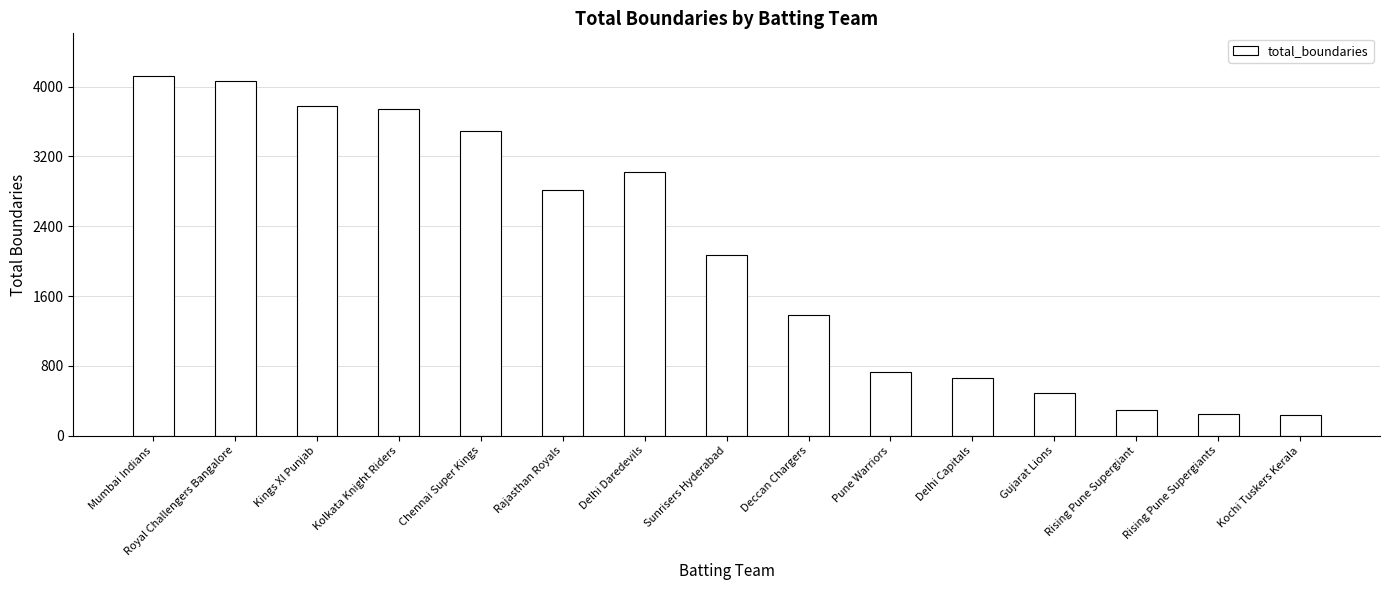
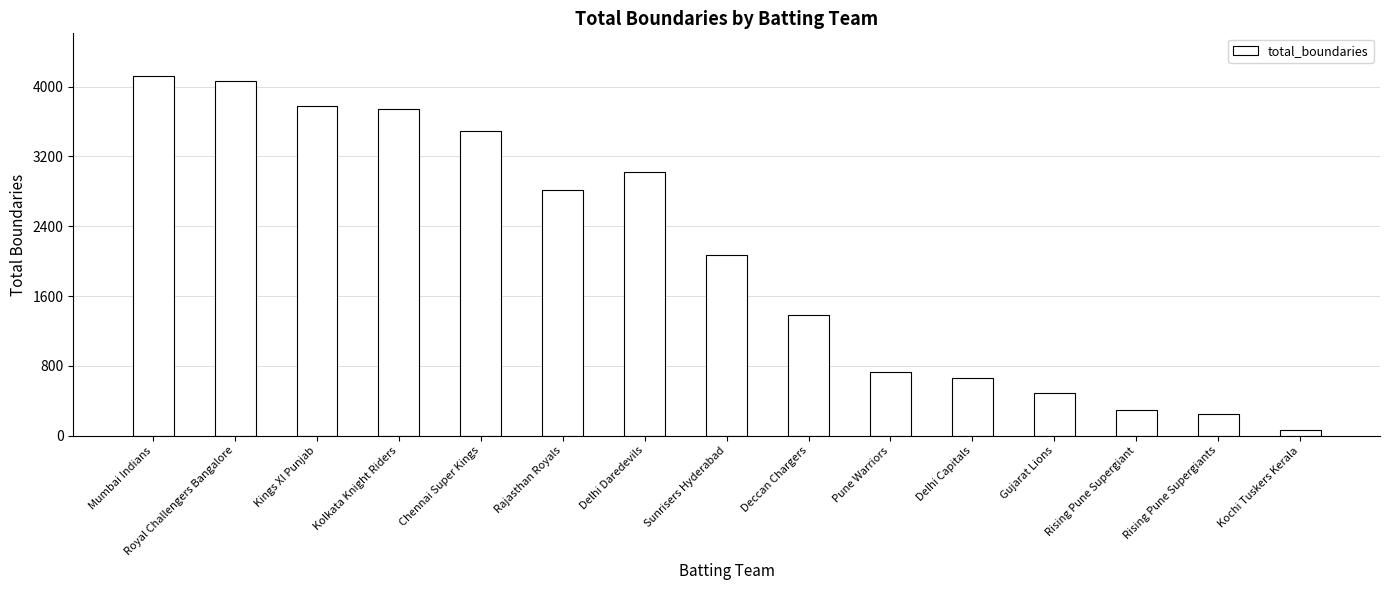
Kochi Tuskers Kerala: 200 -> 100
